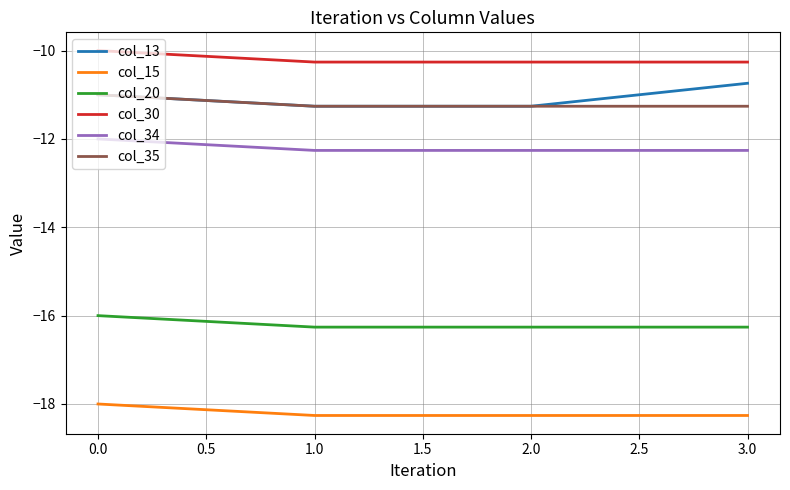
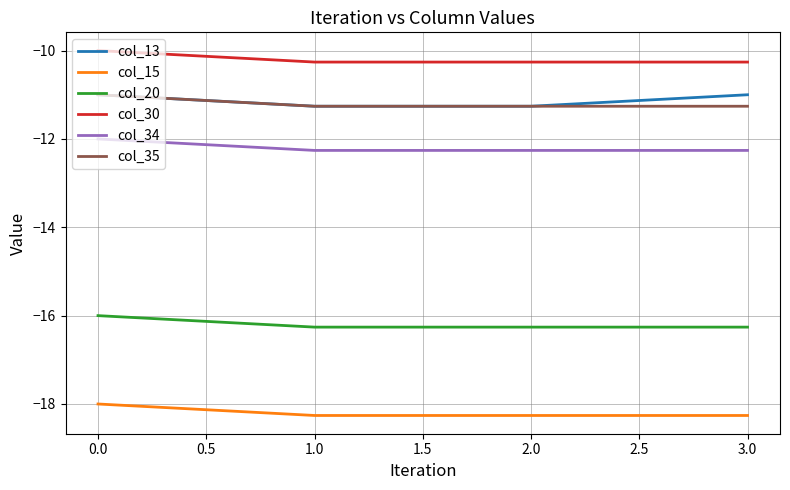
col_13, 3.0: -10.7 -> -11.0
